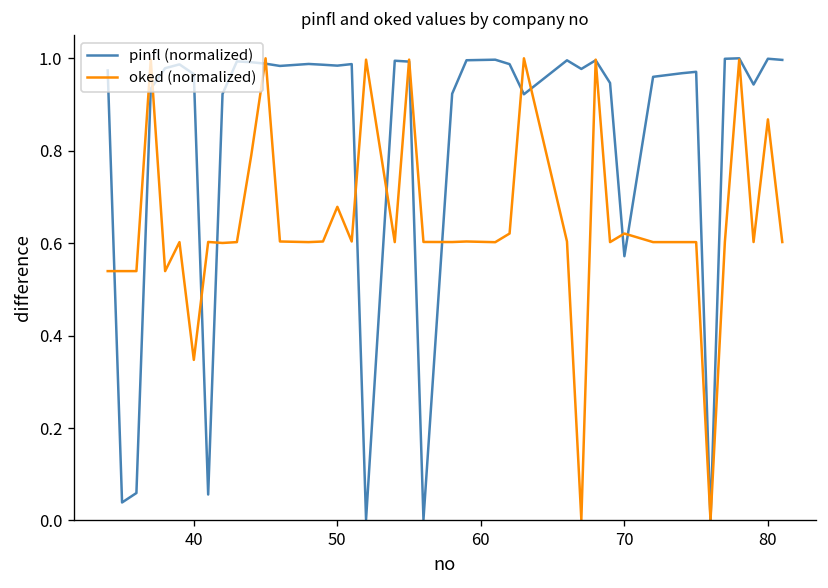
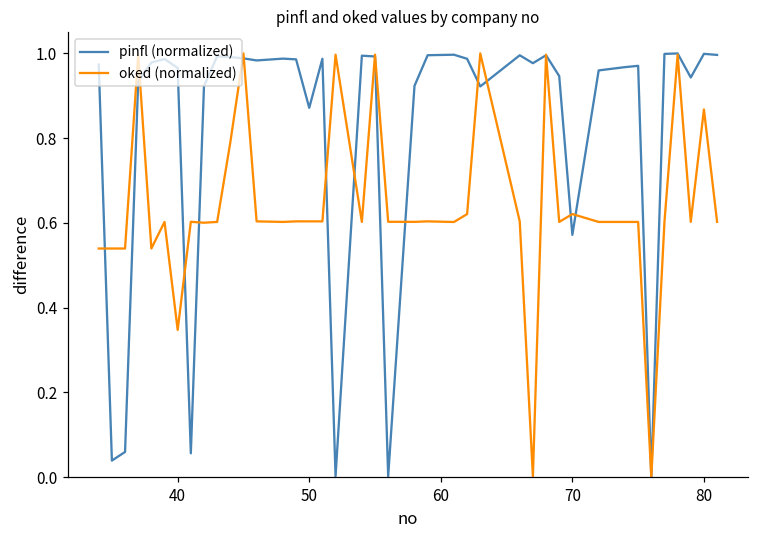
pinfl (normalized), 50: 0.98 -> 0.87
oked (normalized), 50: 0.68 -> 0.60
